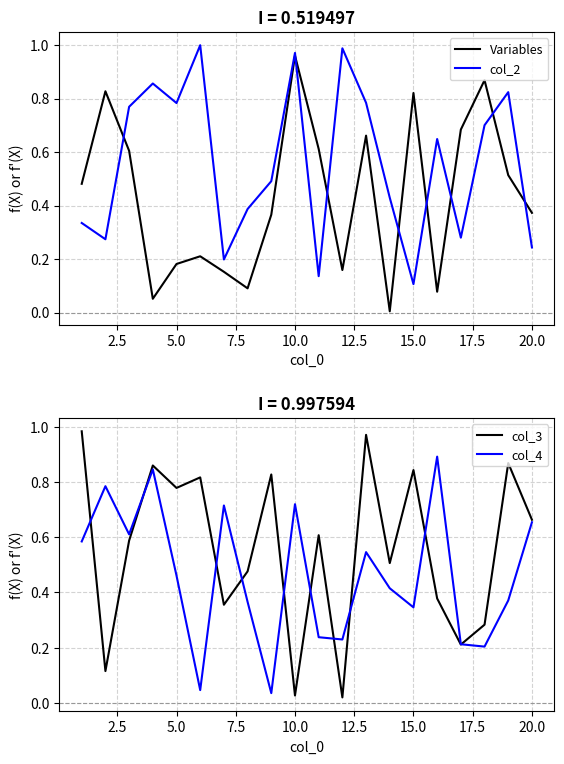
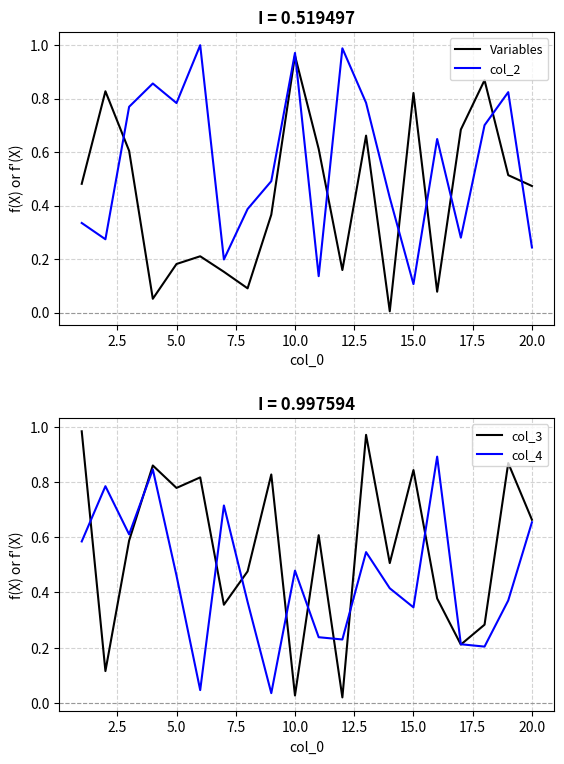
I = 0.519497, Variables, 20.0: 0.37 -> 0.47
I = 0.997594, col_4, 10.0: 0.72 -> 0.48
